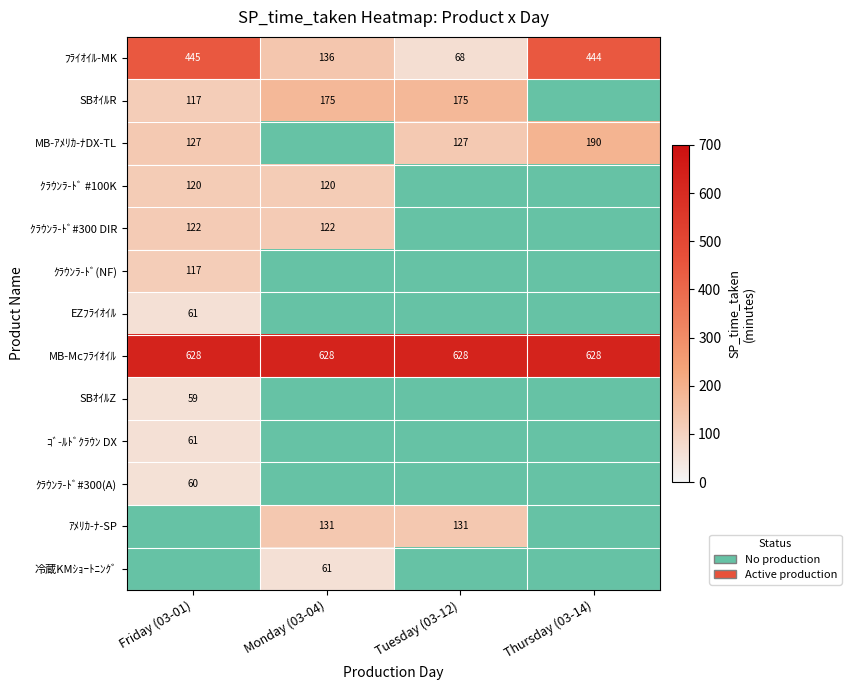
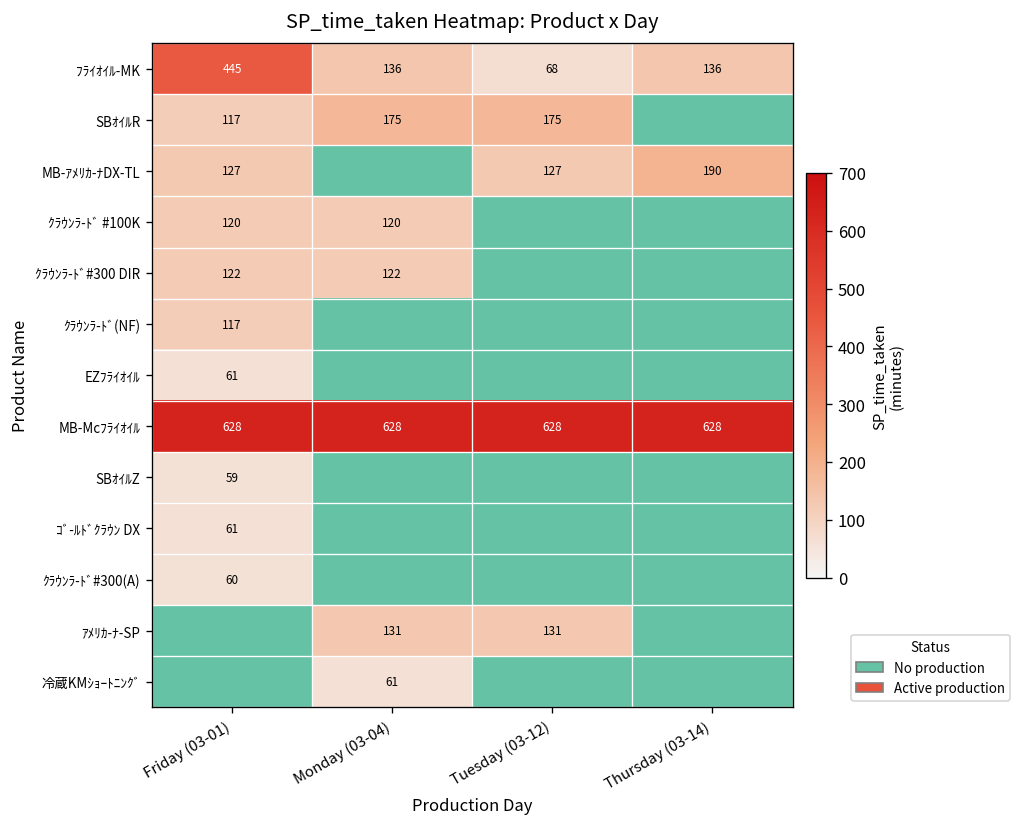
ﾌﾗｲｵｲﾙ-MK, Thursday (03-14): 444 -> 136
